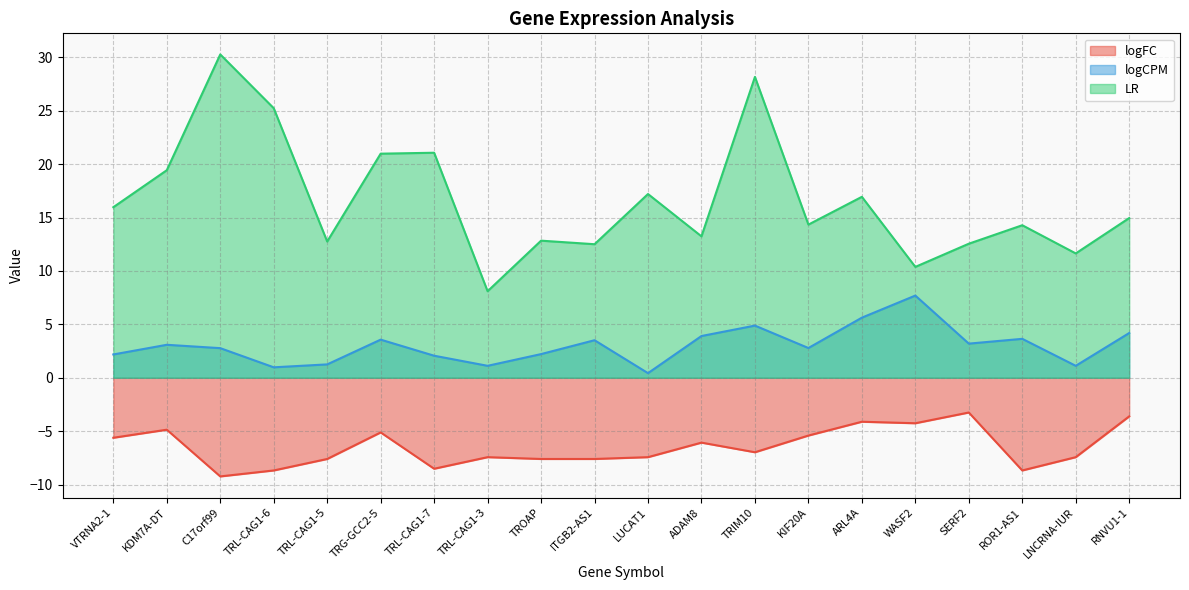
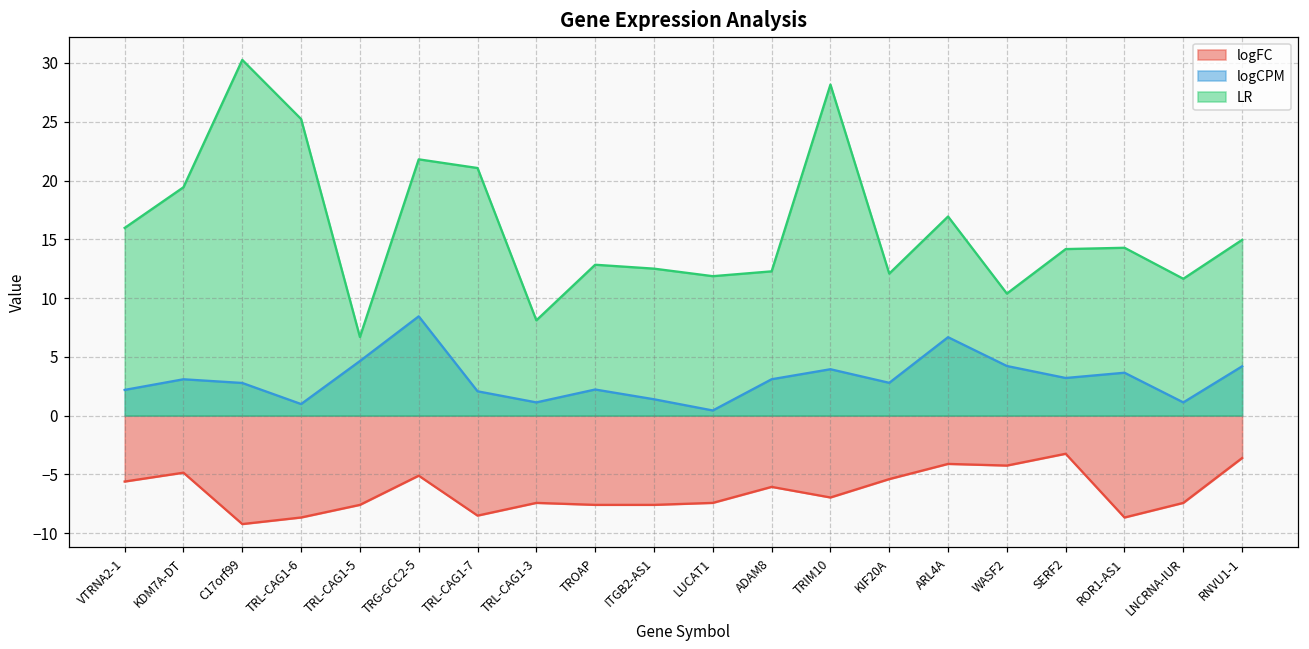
logCPM, TRL-CAG1-5: 1.3 -> 4.6
LR, TRL-CAG1-5: 12.8 -> 6.7
logCPM, TRG-GCC2-5: 3.6 -> 8.4
LR, TRG-GCC2-5: 21.0 -> 21.8
logCPM, ITGB2-AS1: 3.5 -> 1.4
LR, LUCAT1: 17.2 -> 11.9
logCPM, ADAM8: 3.9 -> 3.1
LR, ADAM8: 13.2 -> 12.3
logCPM, TRIM10: 4.9 -> 3.9
LR, KIF20A: 14.3 -> 12.1
logCPM, ARL4A: 5.6 -> 6.7
logCPM, WASF2: 7.7 -> 4.2
LR, SERF2: 12.5 -> 14.2
